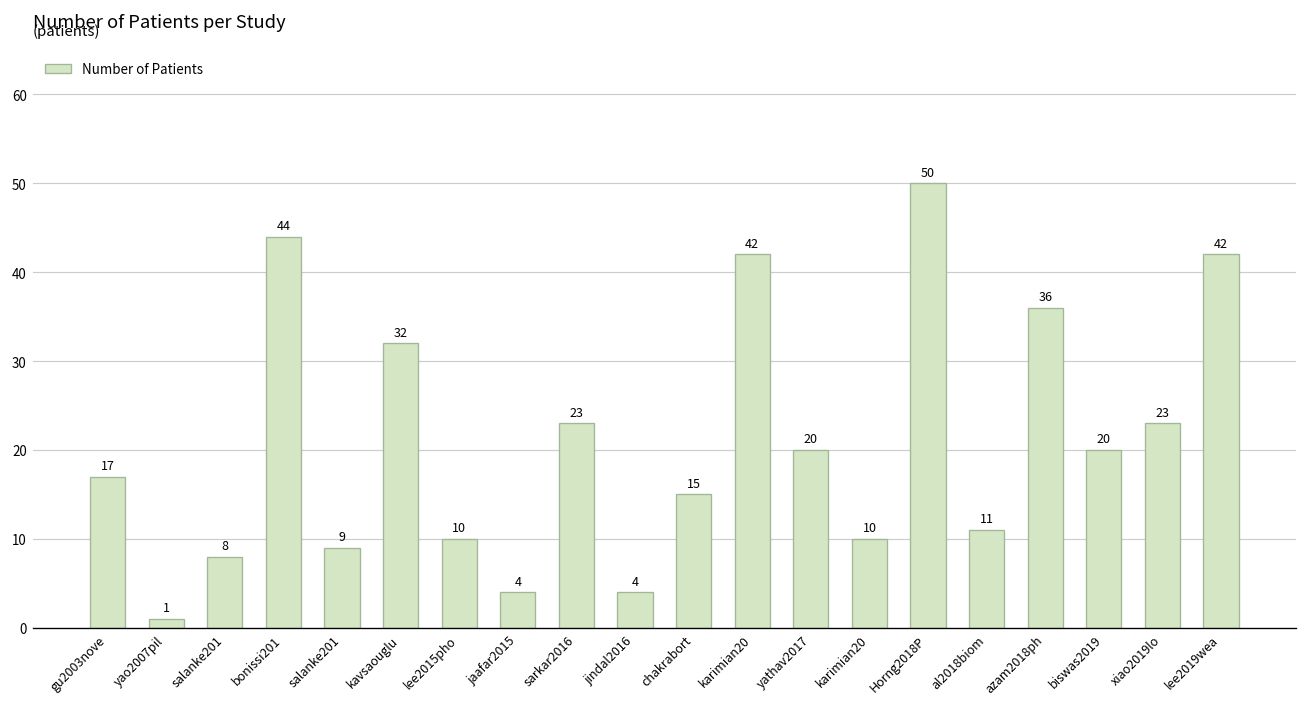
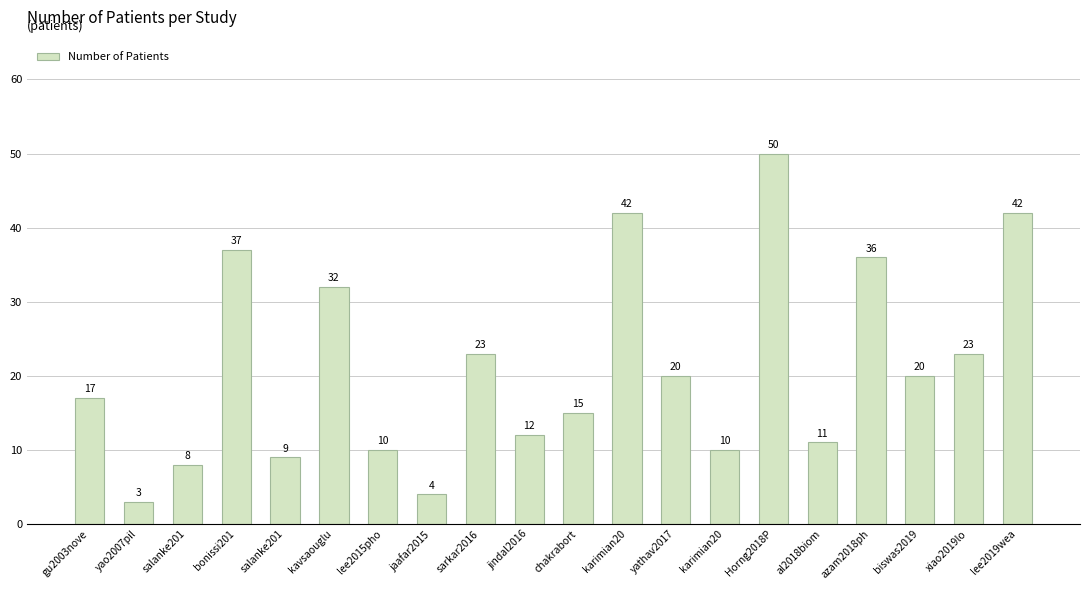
yao2007pil: 1 -> 3
bonissi201: 44 -> 37
jindal2016: 4 -> 12
